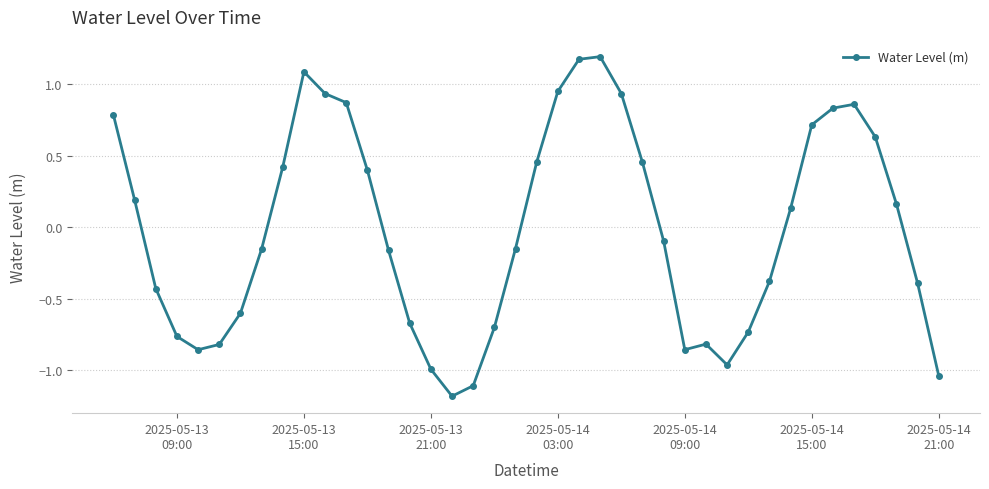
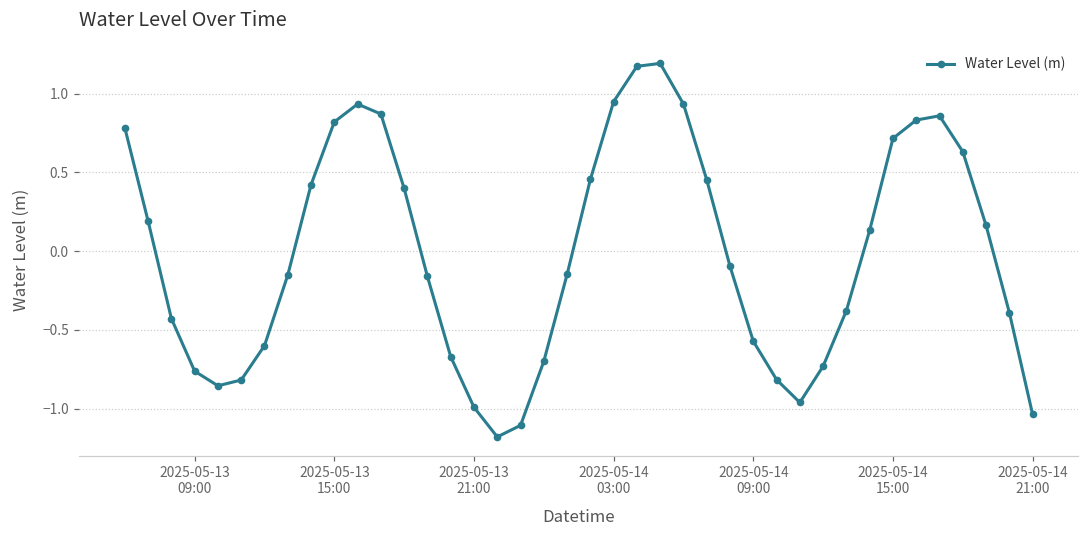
2025-05-13 15:00: 1.09 -> 0.82
2025-05-14 09:00: -0.86 -> -0.57
